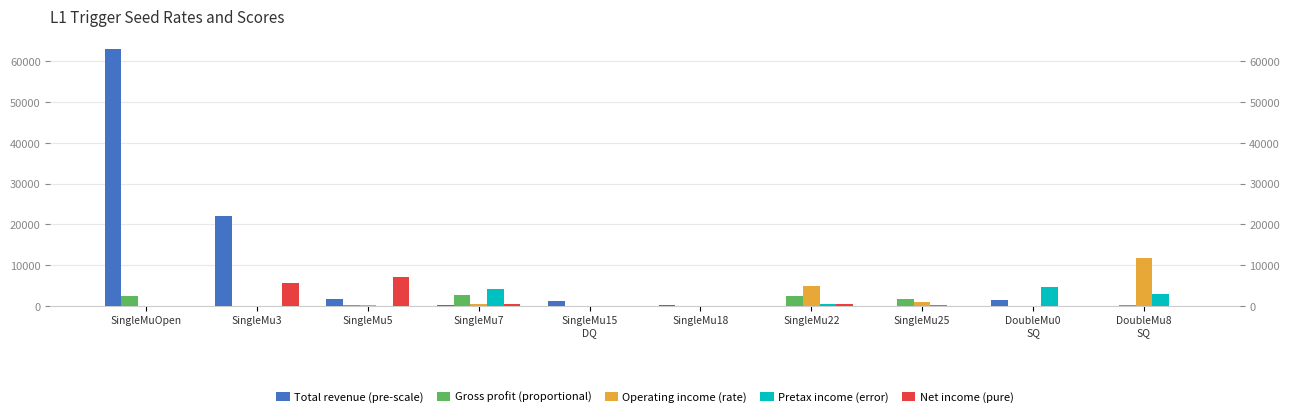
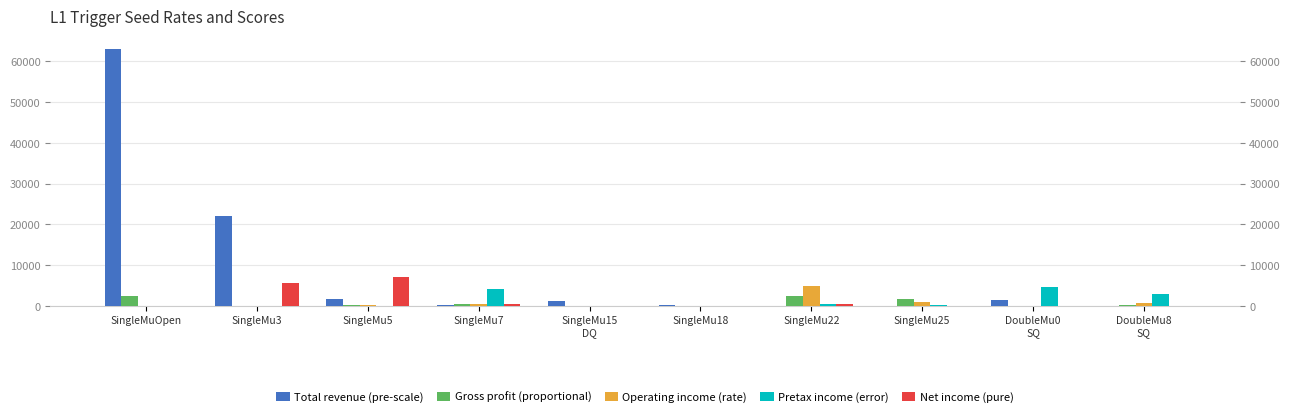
Gross profit (proportional), SingleMu7: 3000 -> 0
Operating income (rate), DoubleMu8 SQ: 12000 -> 1000
